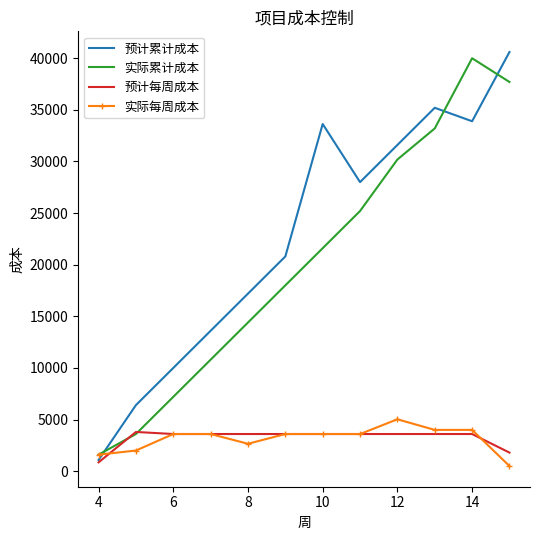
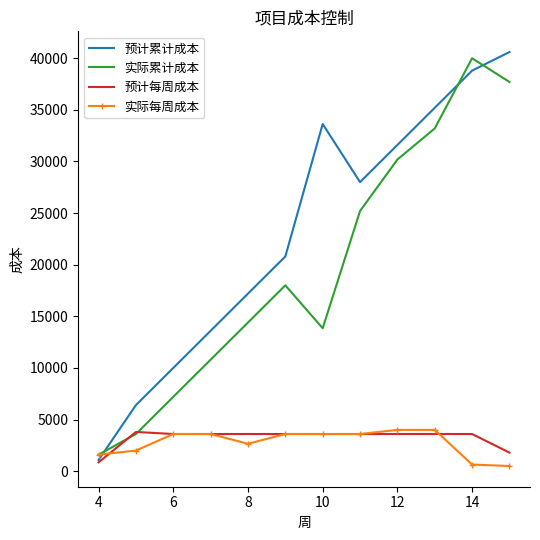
实际累计成本, 10: 21600 -> 13800
实际每周成本, 12: 5000 -> 4000
预计累计成本, 14: 33900 -> 38800
实际每周成本, 14: 4000 -> 600
